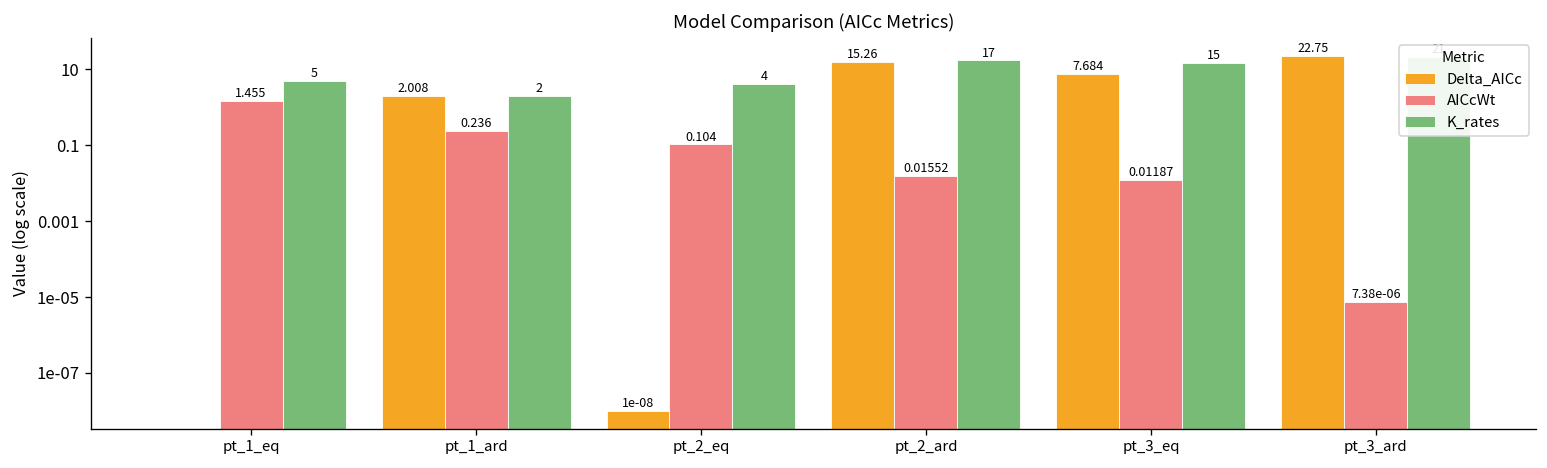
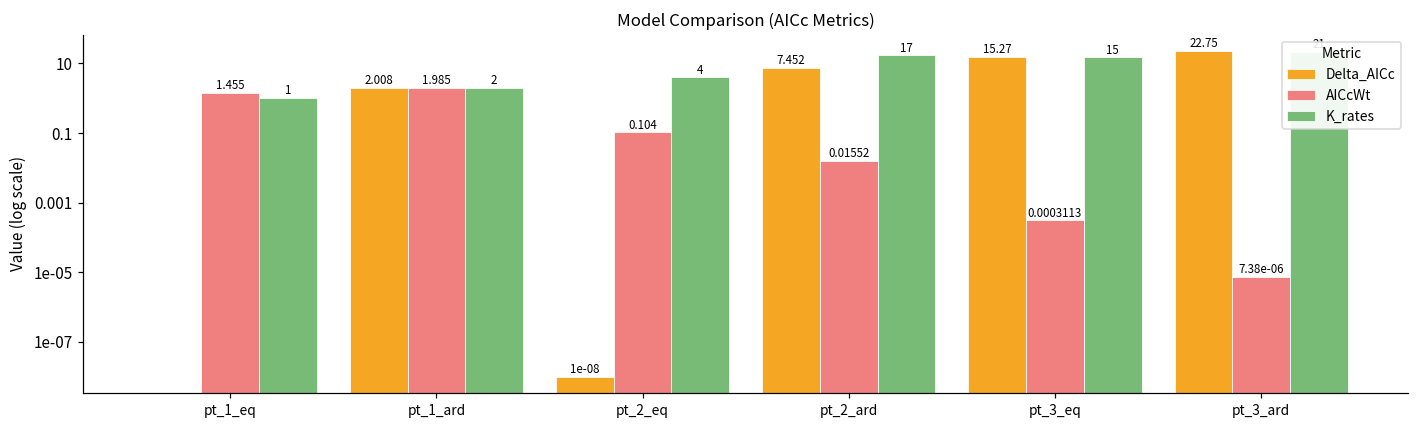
K_rates, pt_1_eq: 5 -> 1
AICcWt, pt_1_ard: 0.236 -> 1.985
Delta_AICc, pt_2_ard: 15.26 -> 7.452
Delta_AICc, pt_3_eq: 7.684 -> 15.27
AICcWt, pt_3_eq: 0.01187 -> 0.0003113
